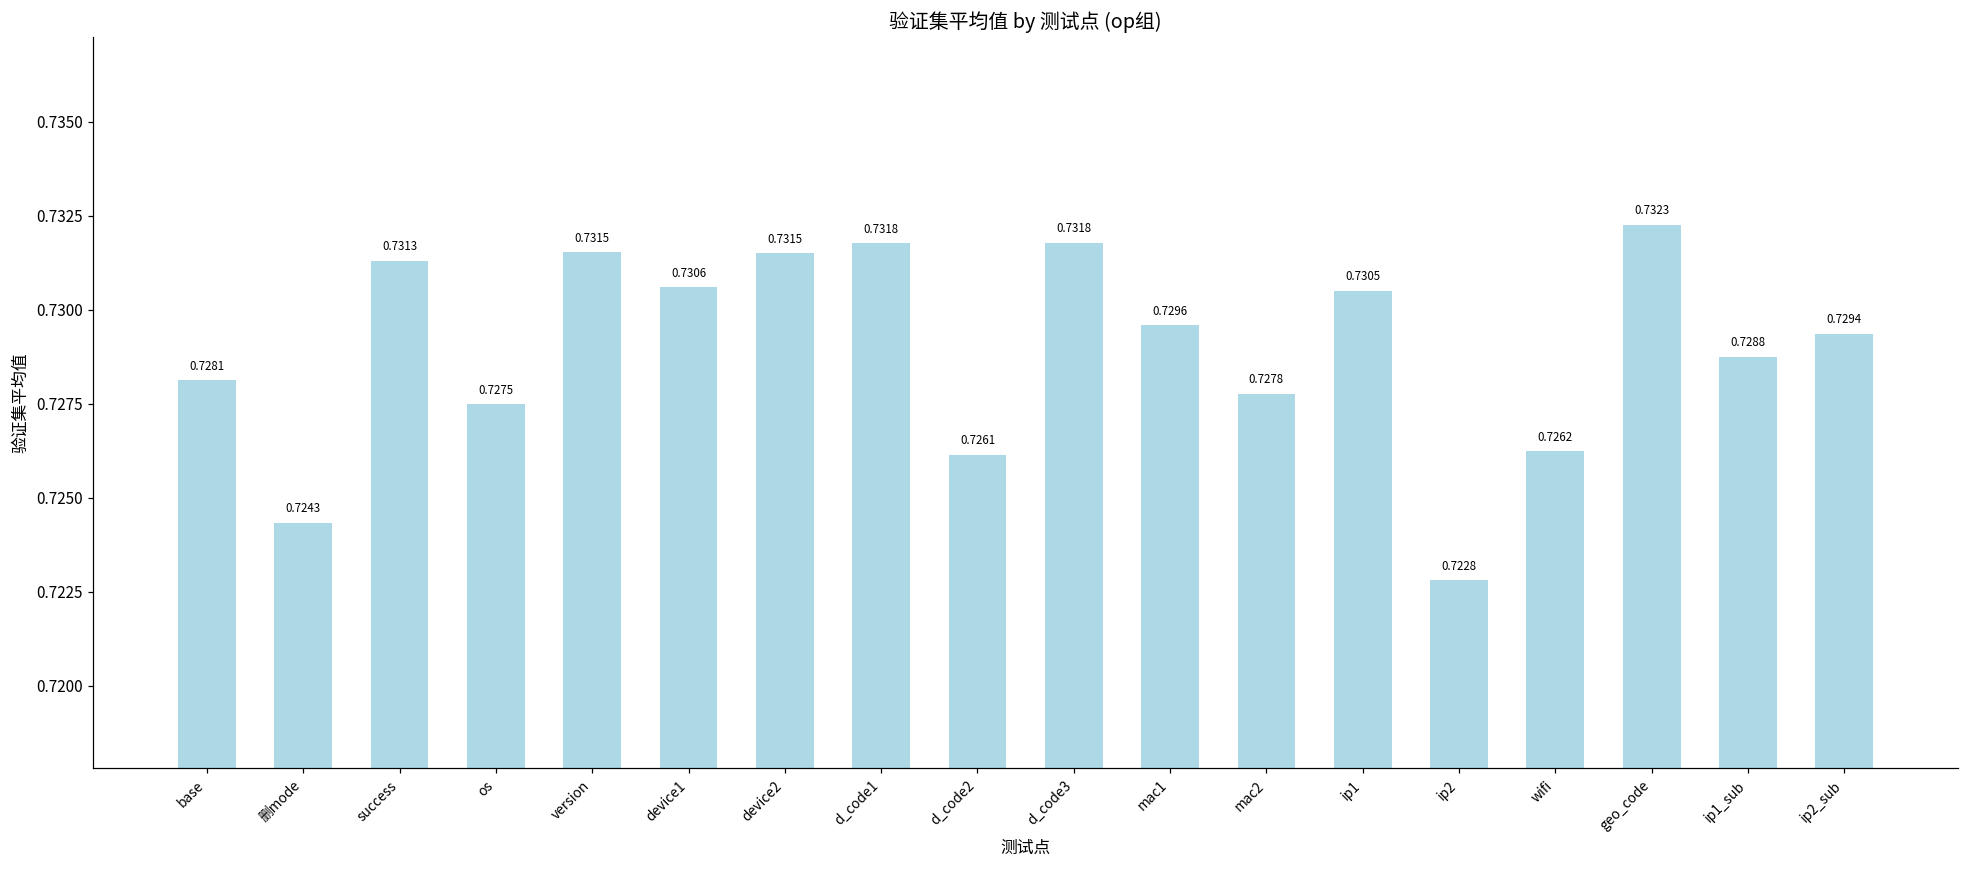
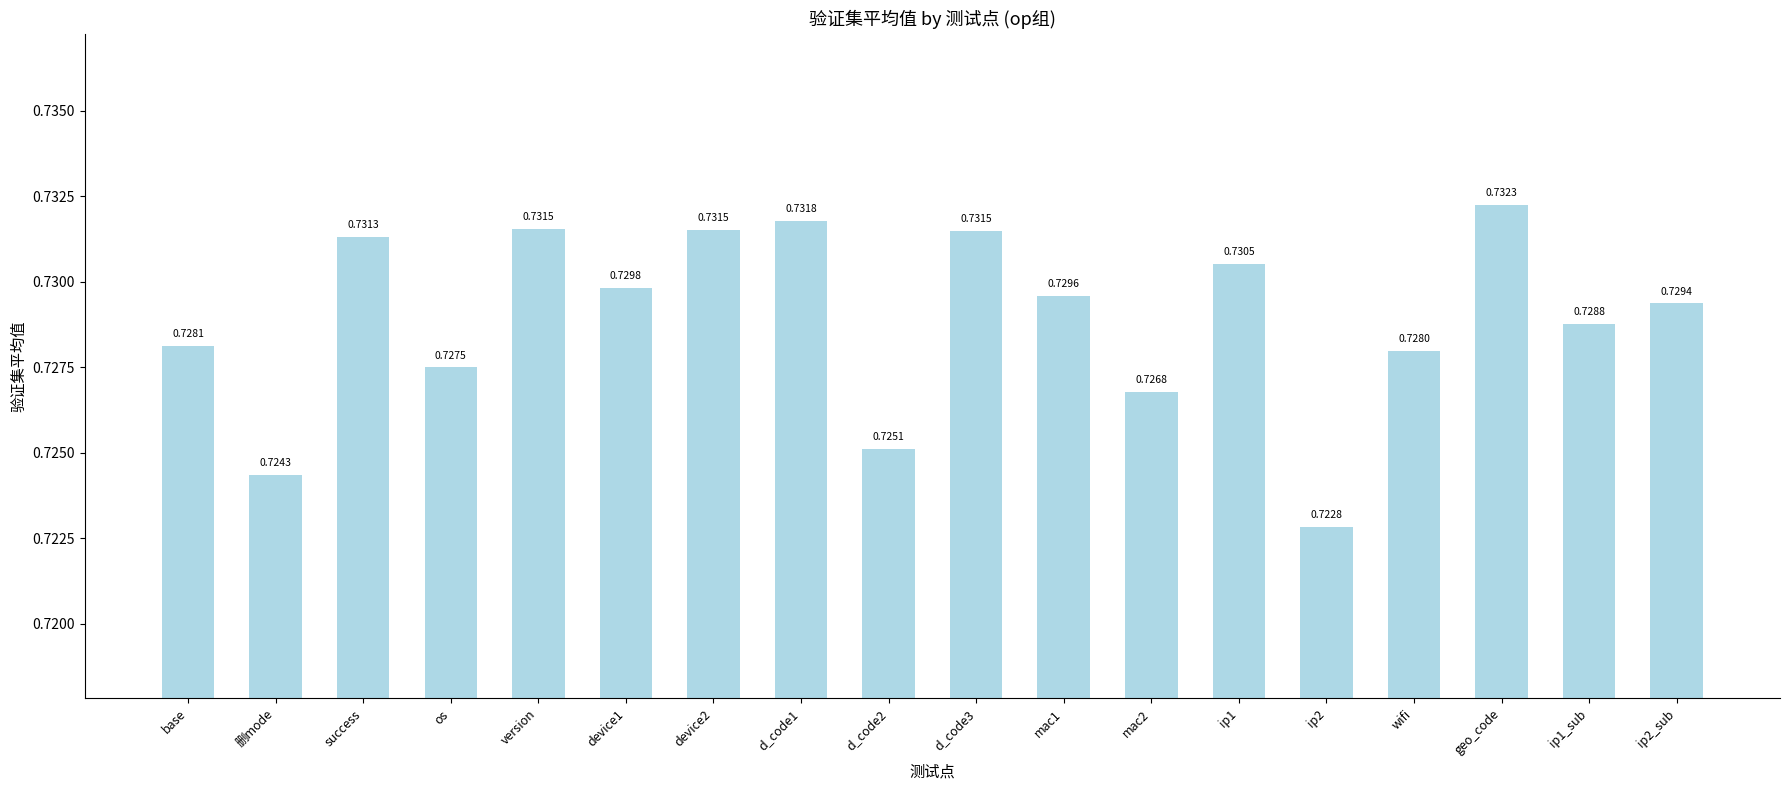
device1: 0.7306 -> 0.7298
d_code2: 0.7261 -> 0.7251
d_code3: 0.7318 -> 0.7315
mac2: 0.7278 -> 0.7268
wifi: 0.7262 -> 0.7280
